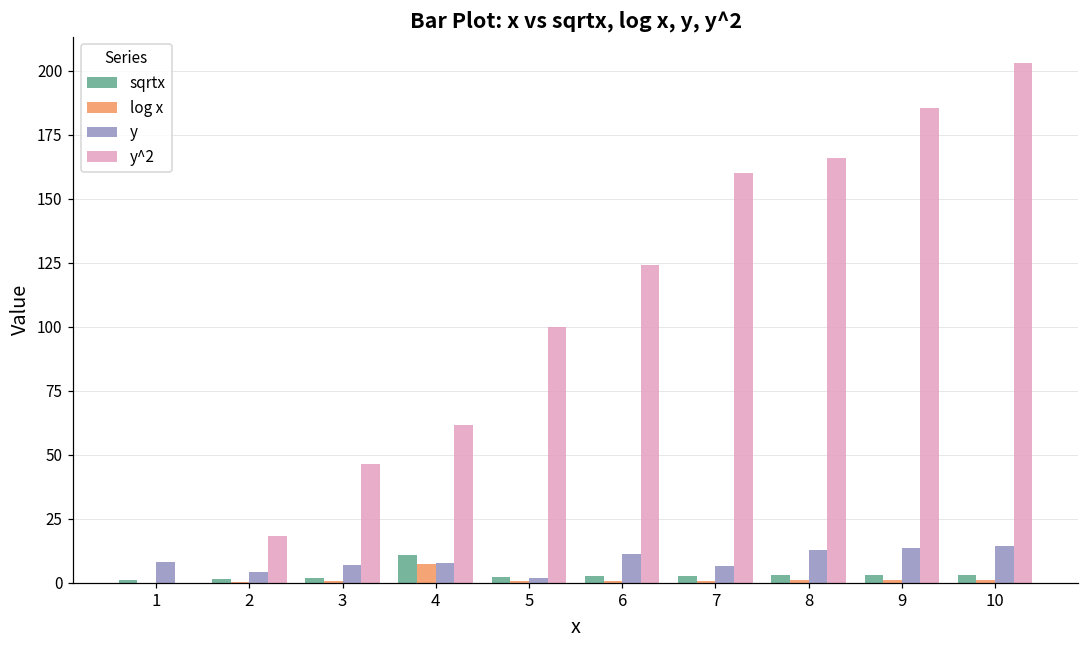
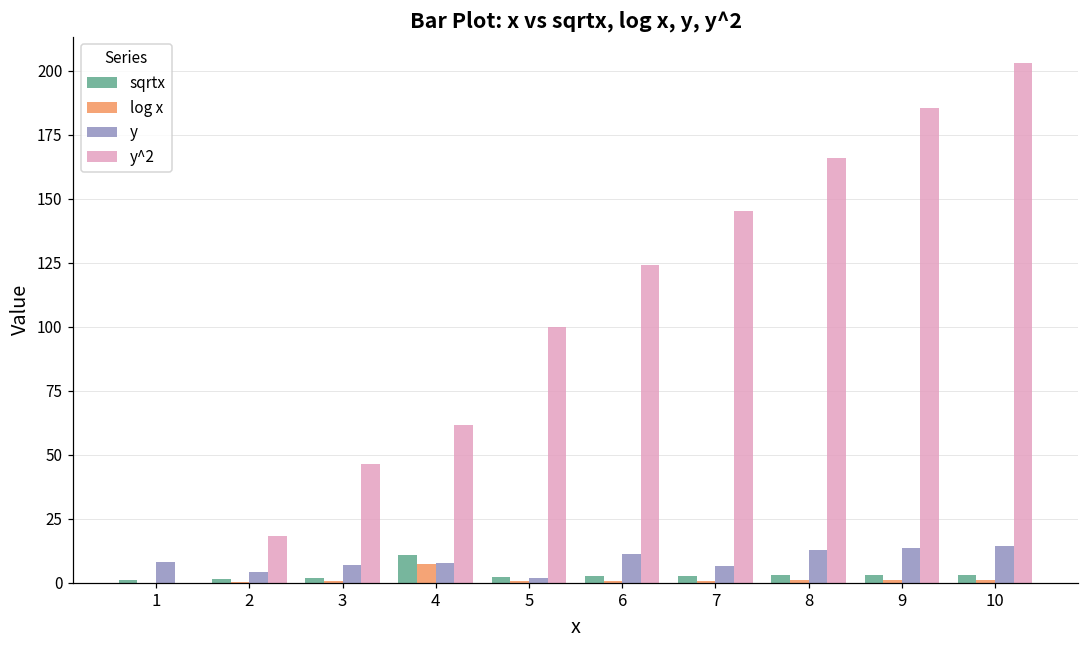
y^2, 7: 160 -> 145
